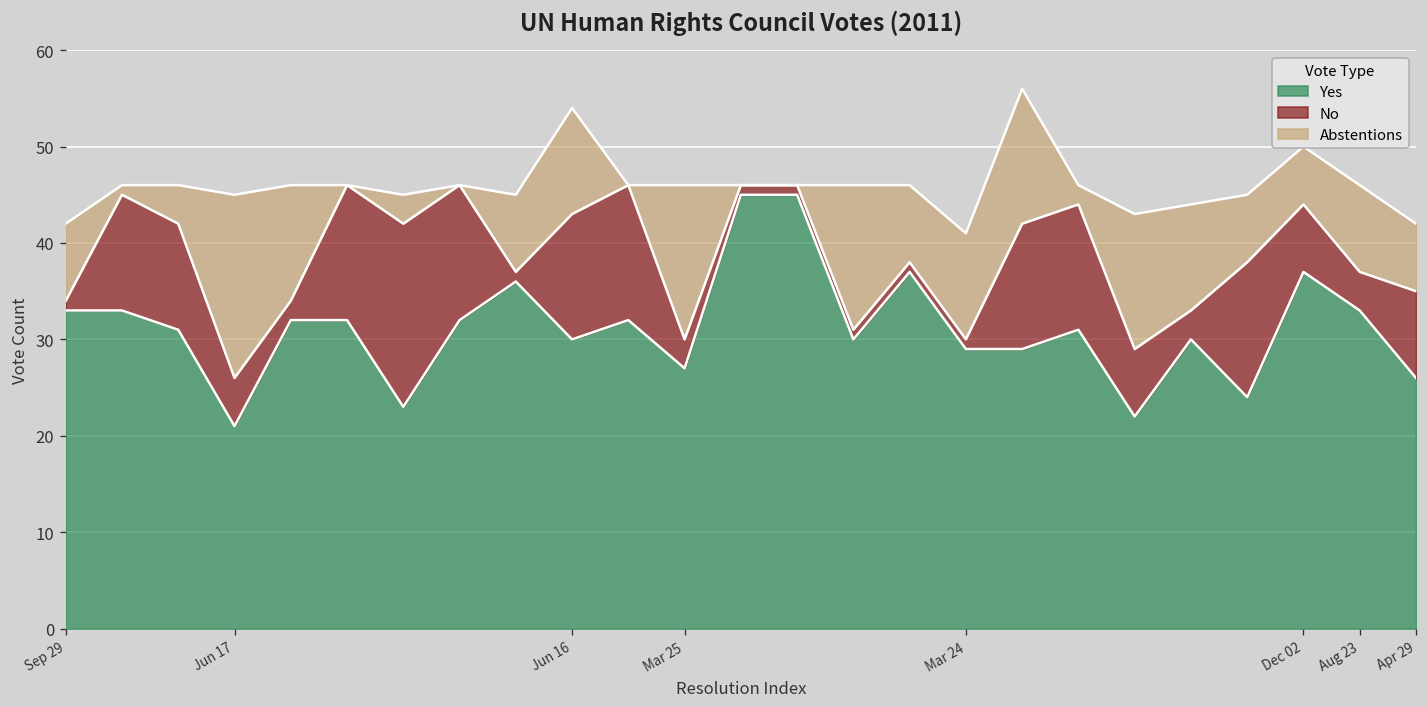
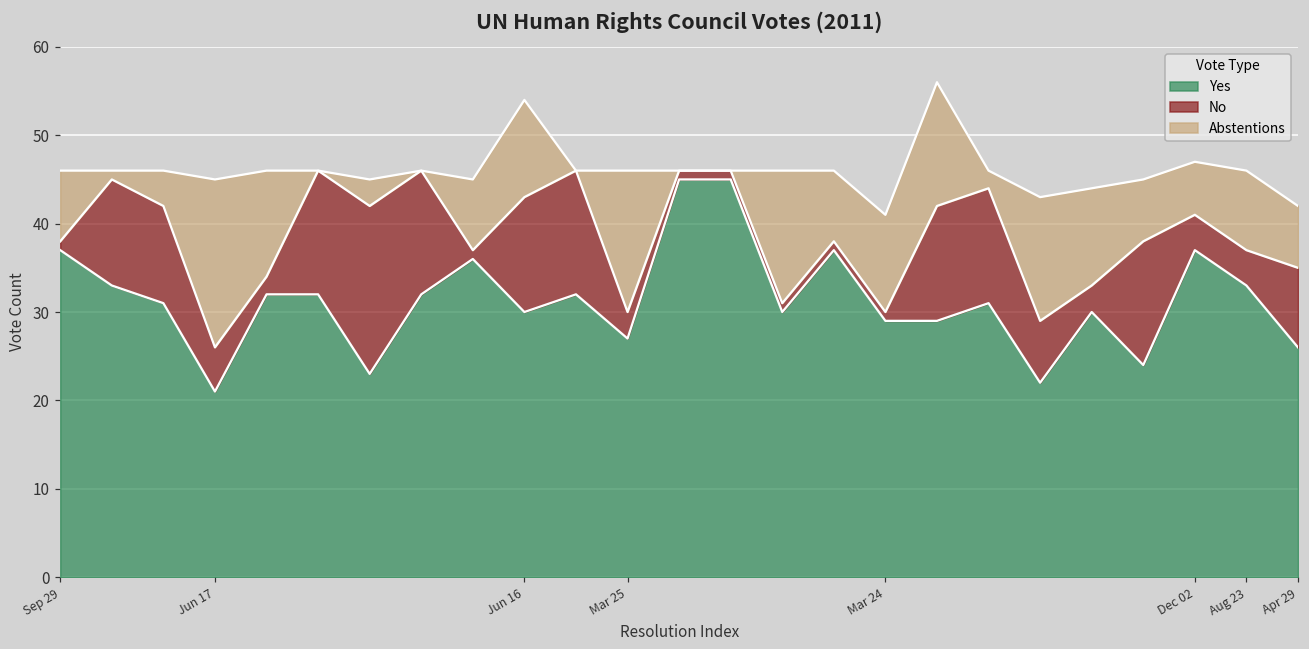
Yes, Sep 29: 33 -> 37
No, Dec 02: 7 -> 4
